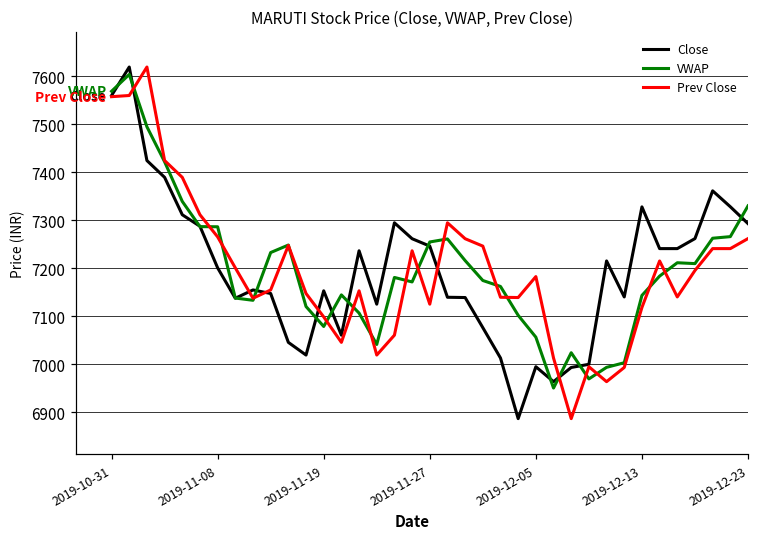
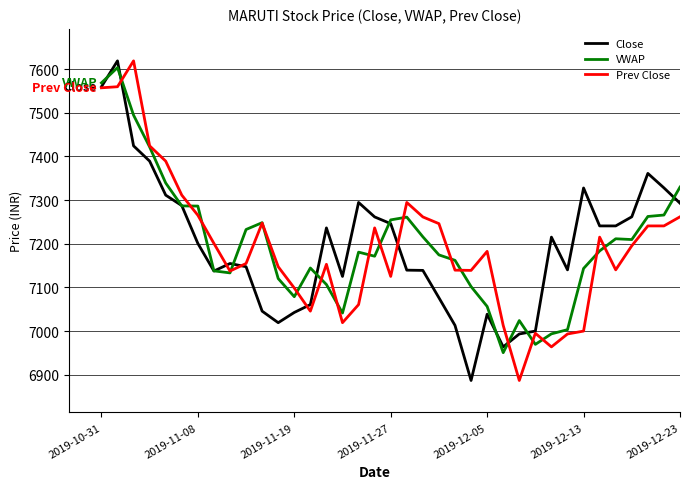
Close, 2019-11-19: 7150 -> 7040
Close, 2019-12-05: 6990 -> 7040
Prev Close, 2019-12-13: 7120 -> 7000
